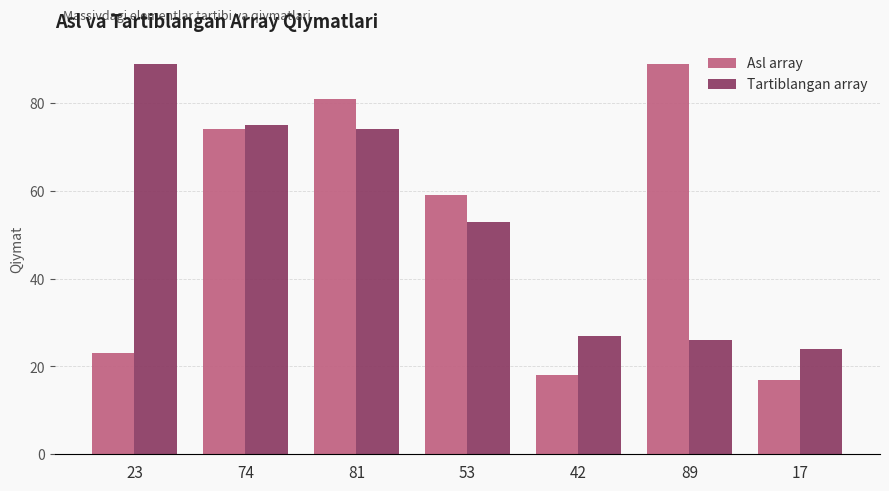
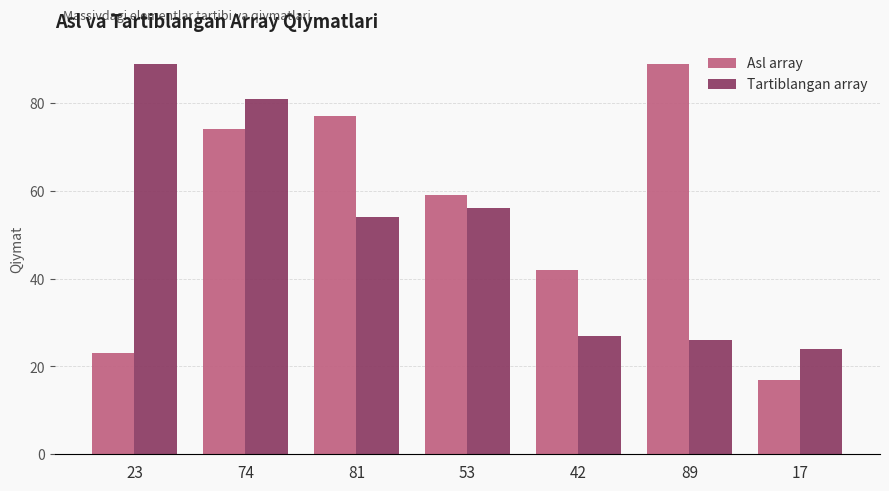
Tartiblangan array, 74: 75 -> 81
Asl array, 81: 81 -> 77
Tartiblangan array, 81: 74 -> 54
Tartiblangan array, 53: 53 -> 56
Asl array, 42: 18 -> 42
